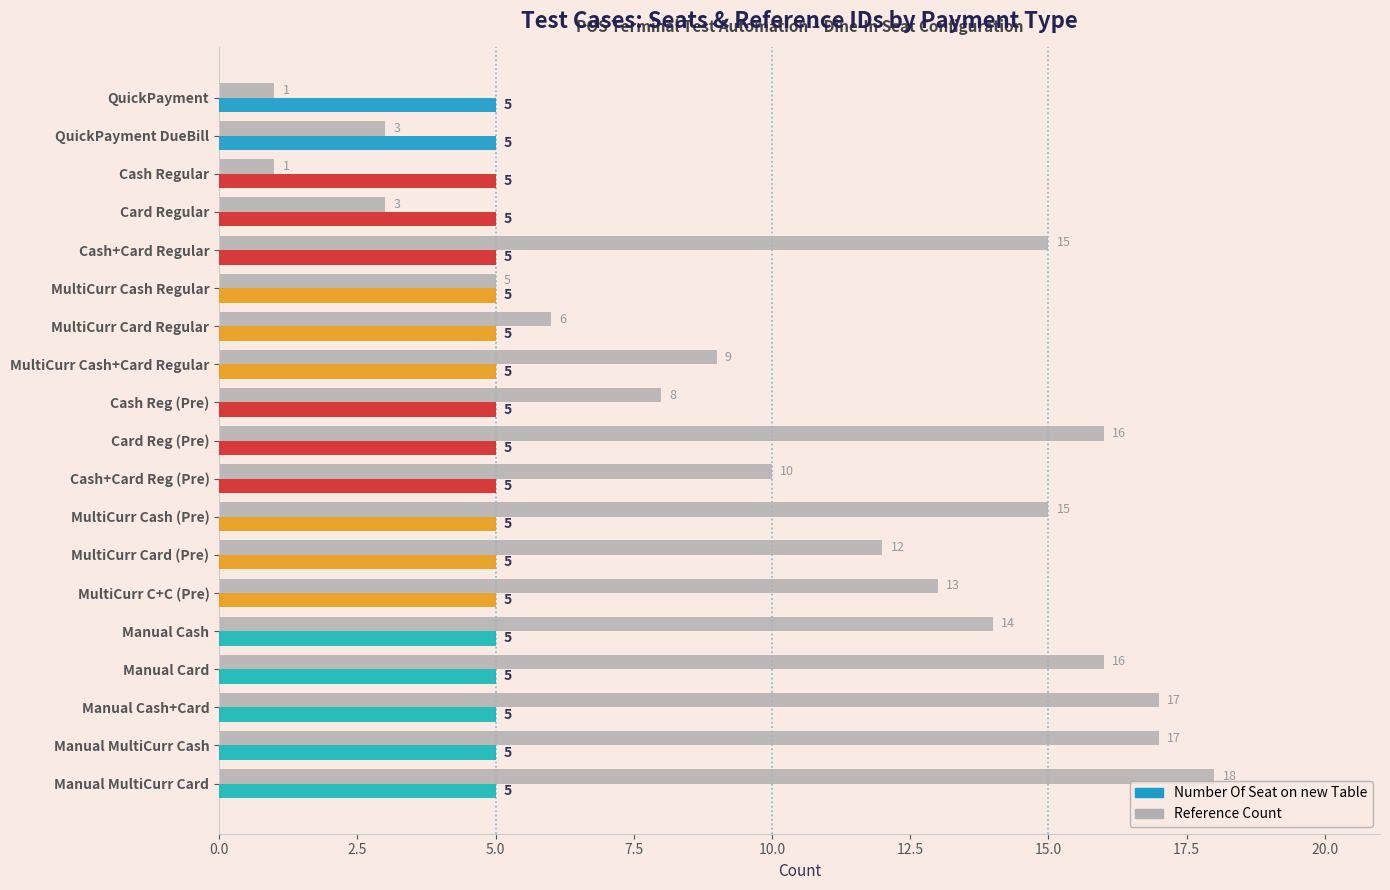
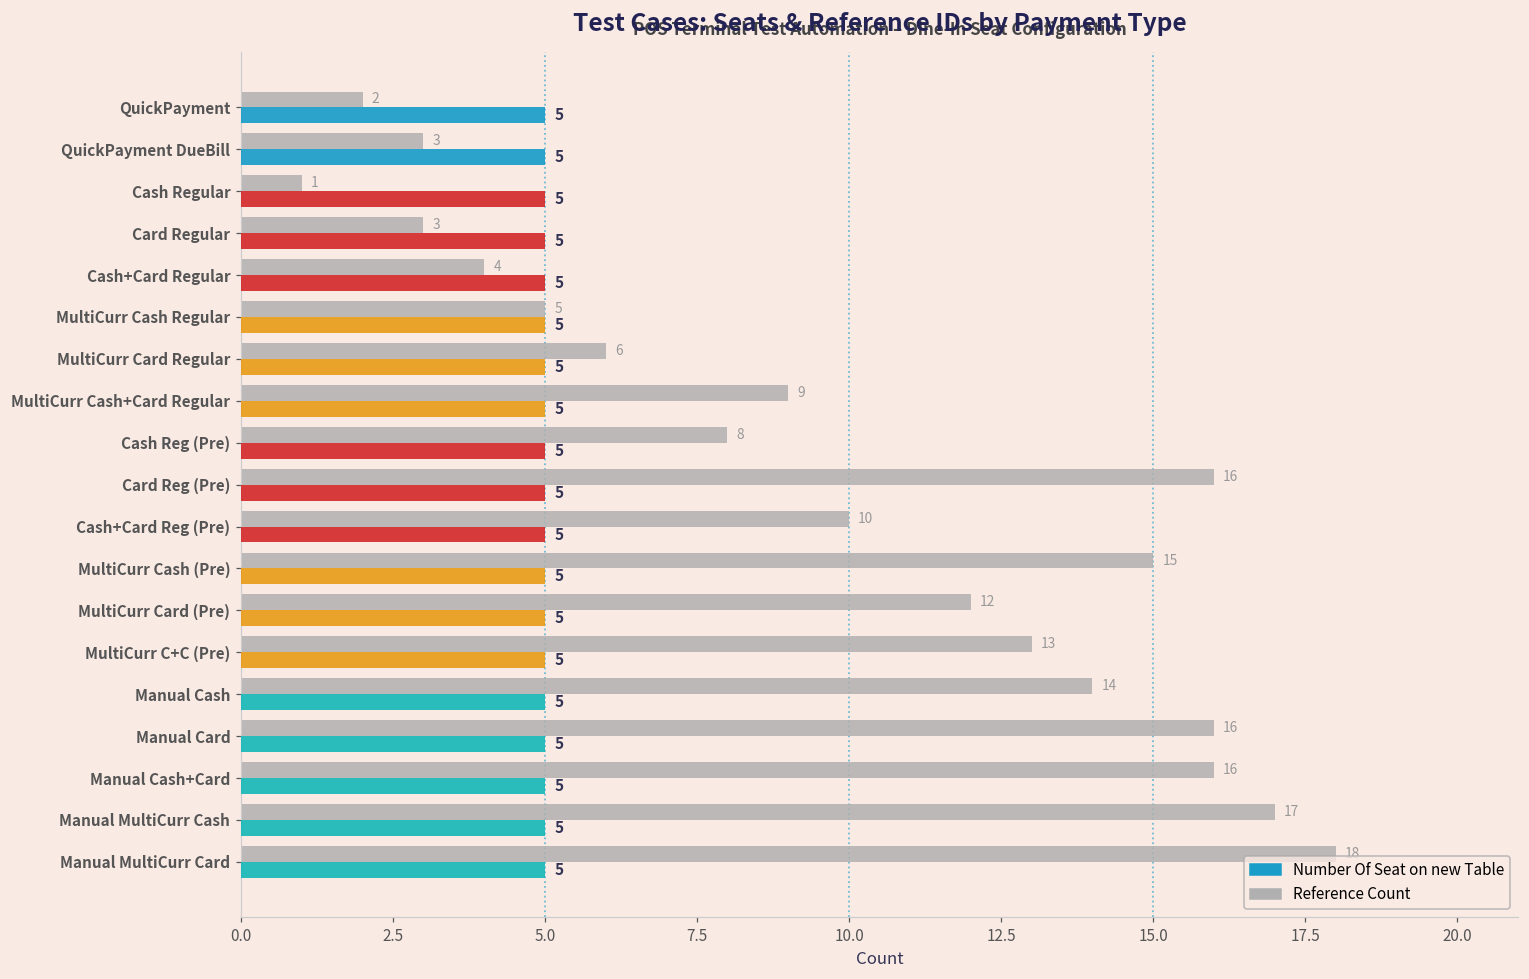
Reference Count, QuickPayment: 1 -> 2
Reference Count, Cash+Card Regular: 15 -> 4
Reference Count, Manual Cash+Card: 17 -> 16
